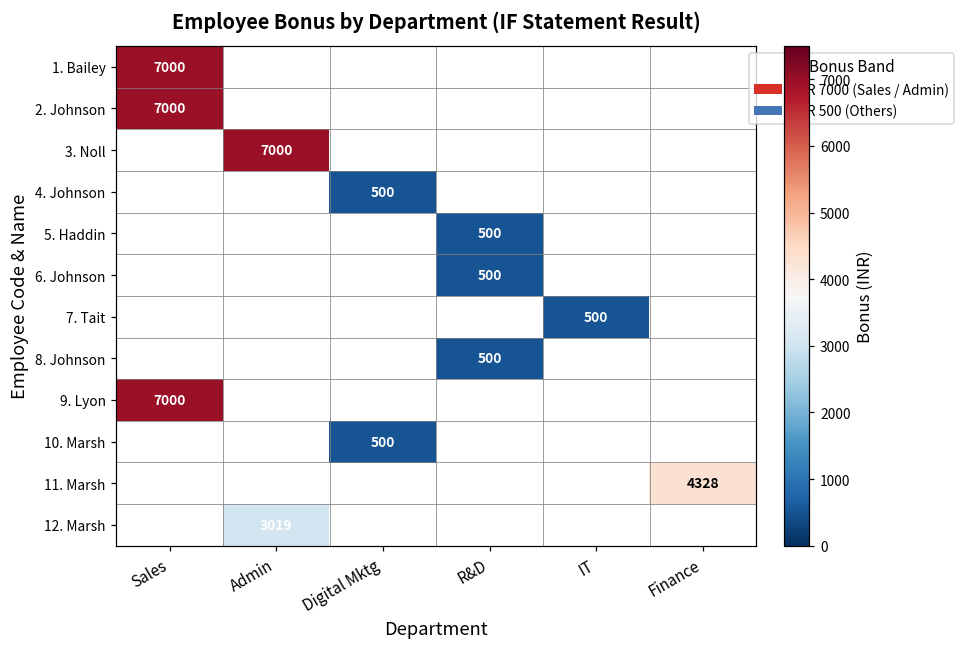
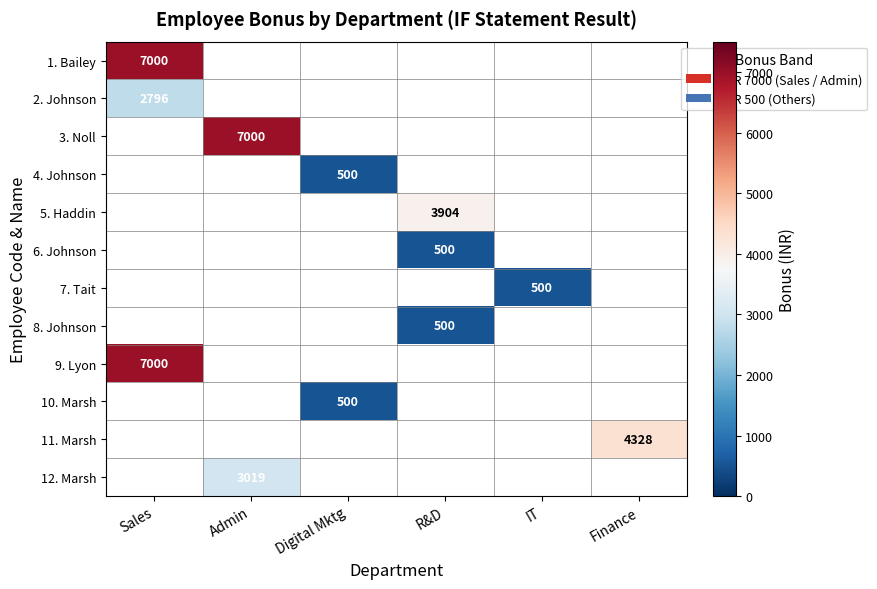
2. Johnson, Sales: 7000 -> 2796
5. Haddin, R&D: 500 -> 3904
